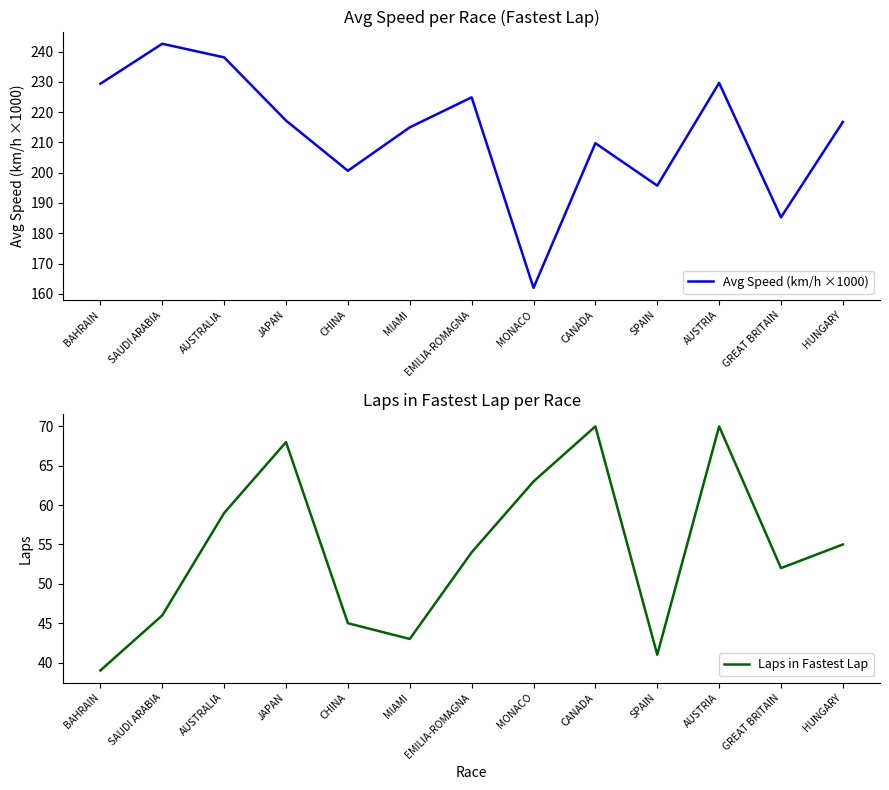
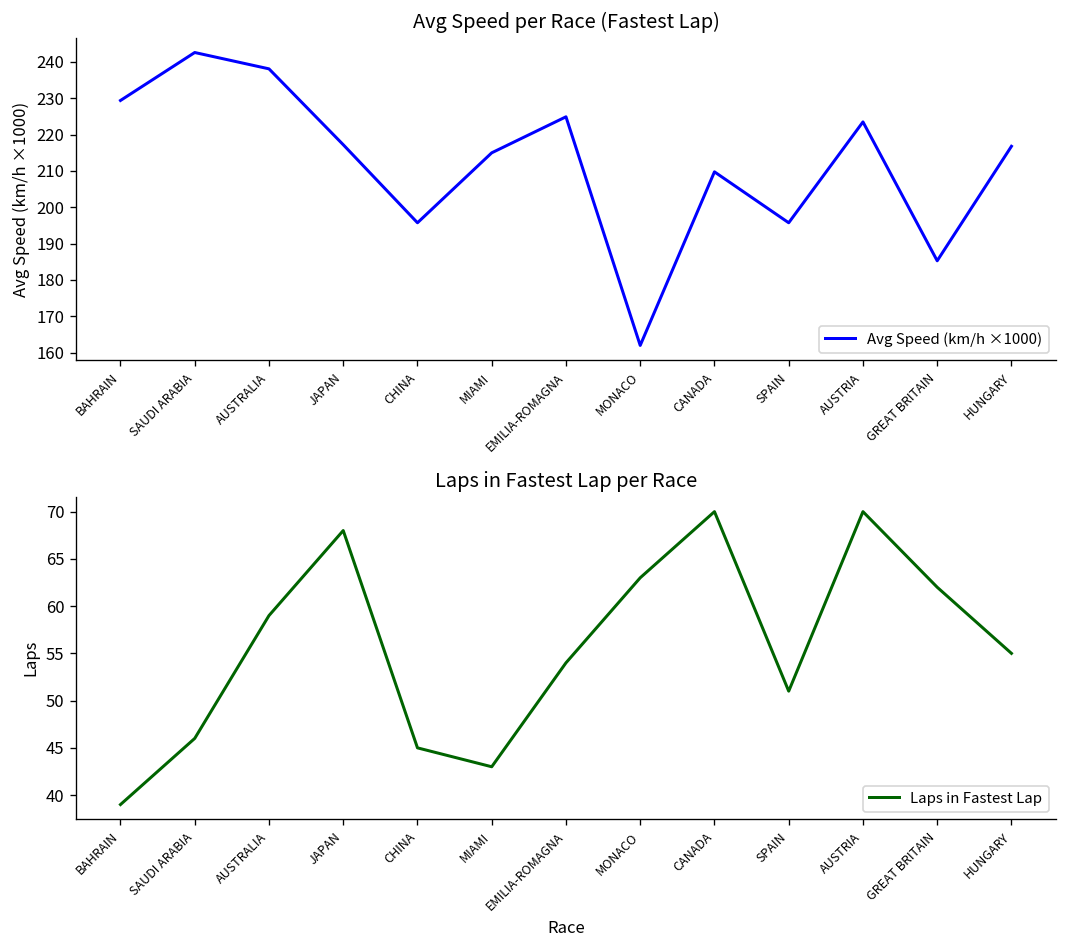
Avg Speed per Race (Fastest Lap), CHINA: 201 -> 196
Avg Speed per Race (Fastest Lap), AUSTRIA: 230 -> 223
Laps in Fastest Lap per Race, SPAIN: 41 -> 51
Laps in Fastest Lap per Race, GREAT BRITAIN: 52 -> 62
